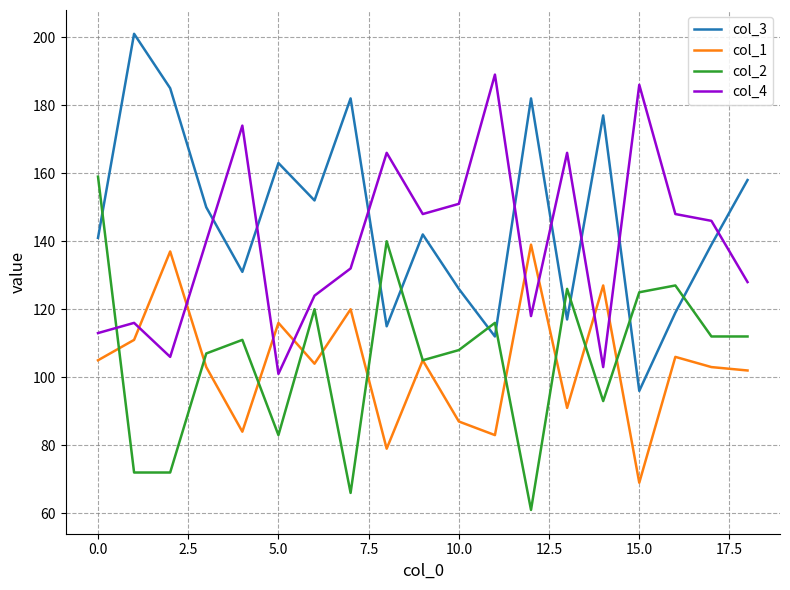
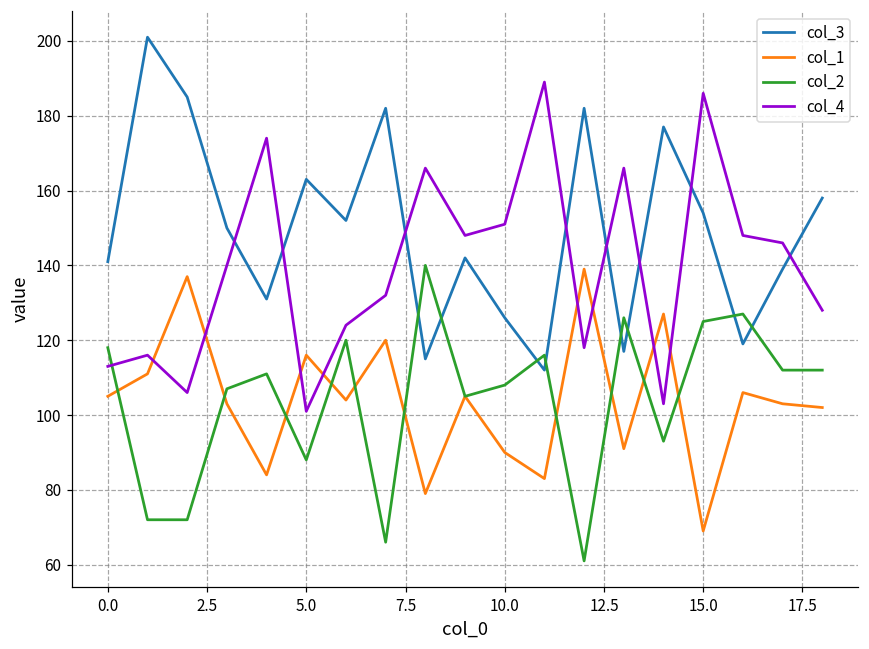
col_2, 0.0: 159 -> 118
col_2, 5.0: 83 -> 88
col_1, 10.0: 87 -> 90
col_3, 15.0: 96 -> 154
